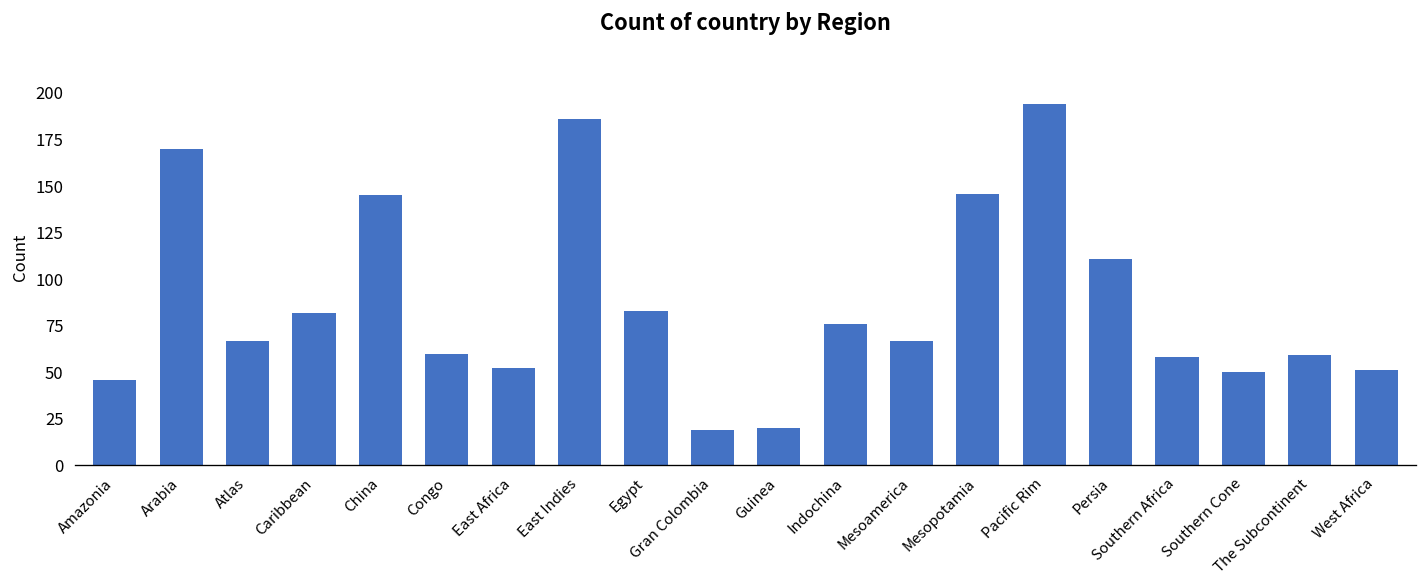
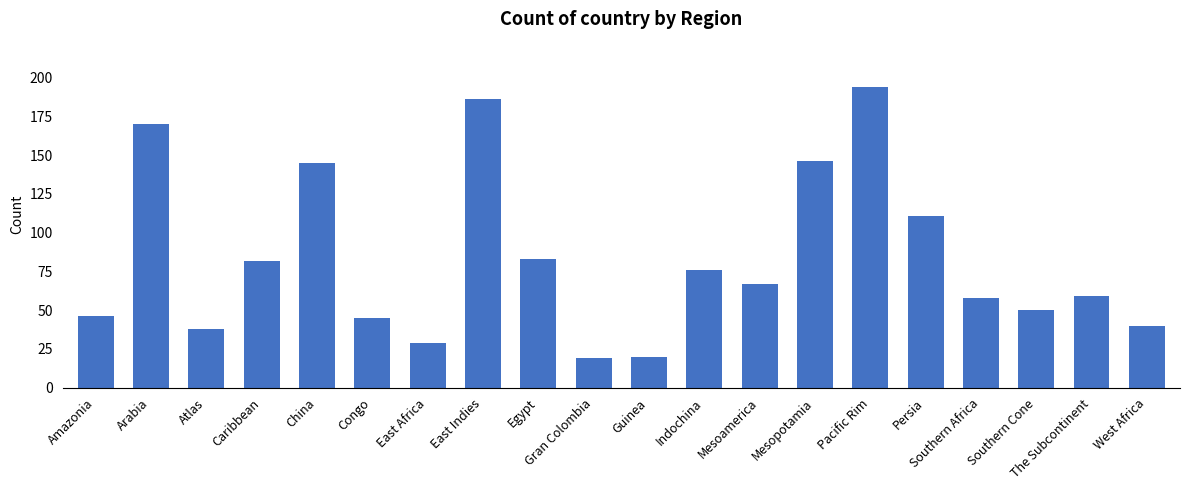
Atlas: 67 -> 38
Congo: 60 -> 45
East Africa: 52 -> 29
West Africa: 51 -> 40
